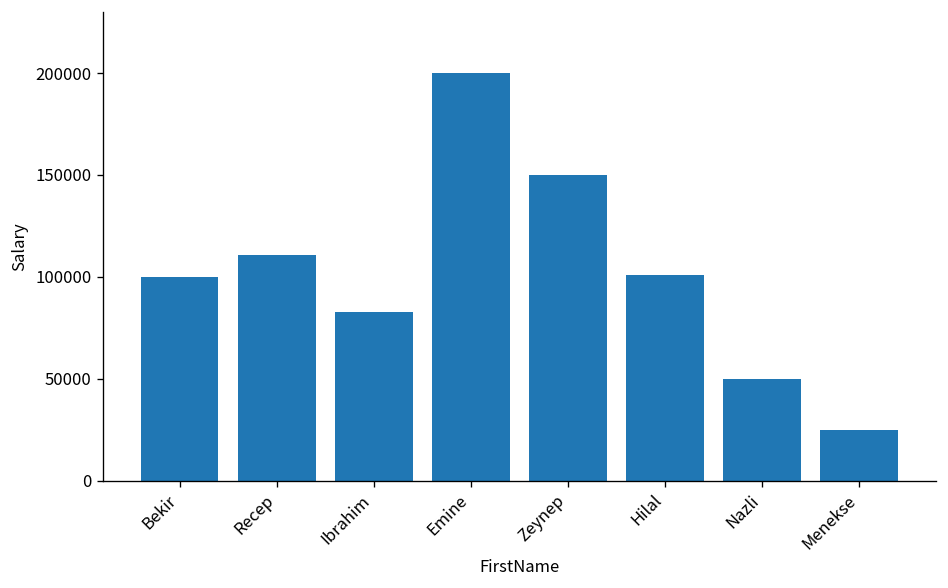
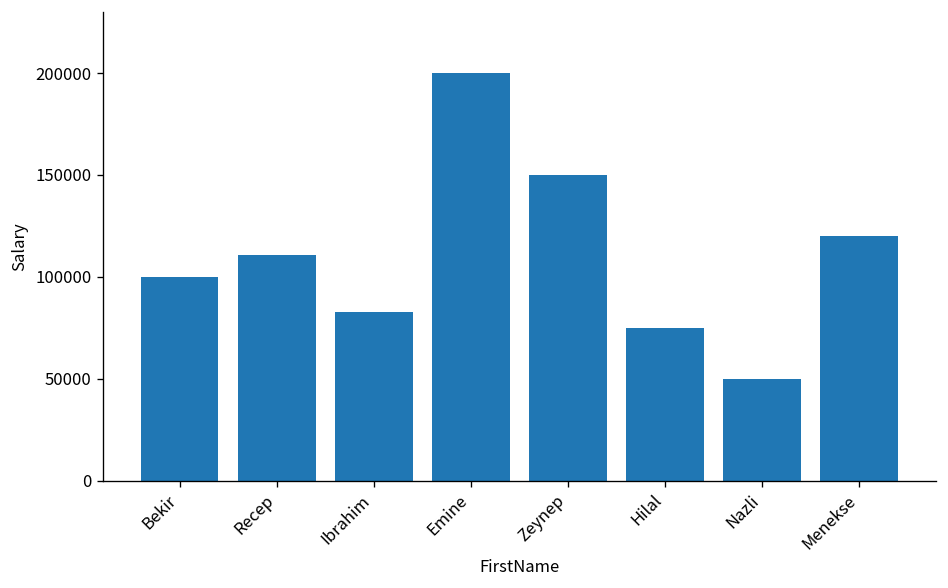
Hilal: 101000 -> 75000
Menekse: 25000 -> 120000
